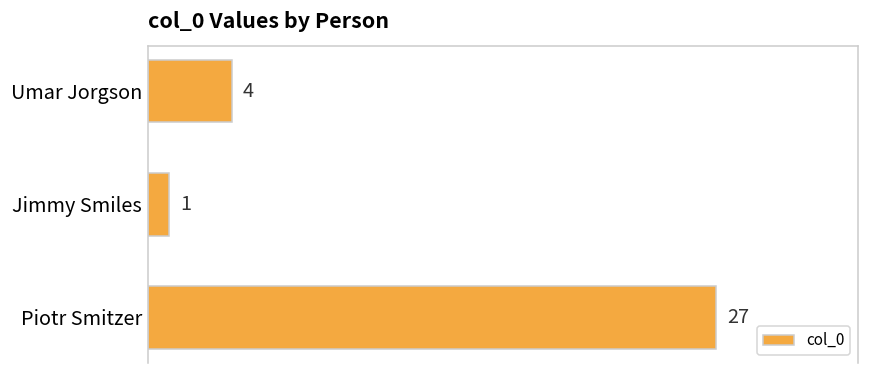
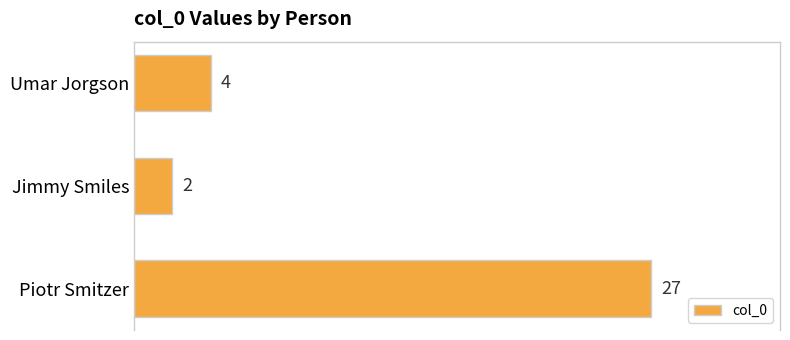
Jimmy Smiles: 1 -> 2
